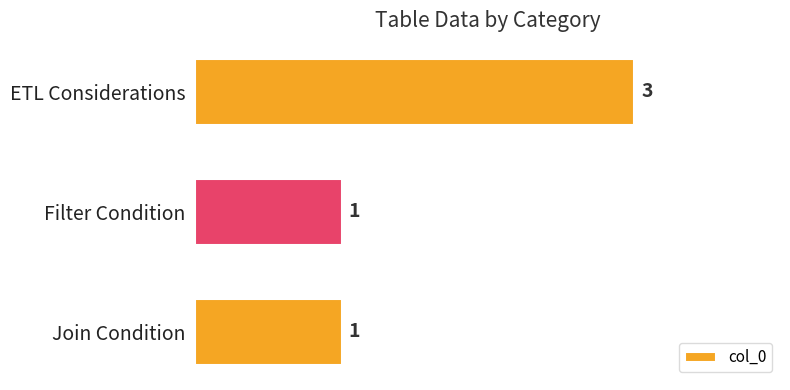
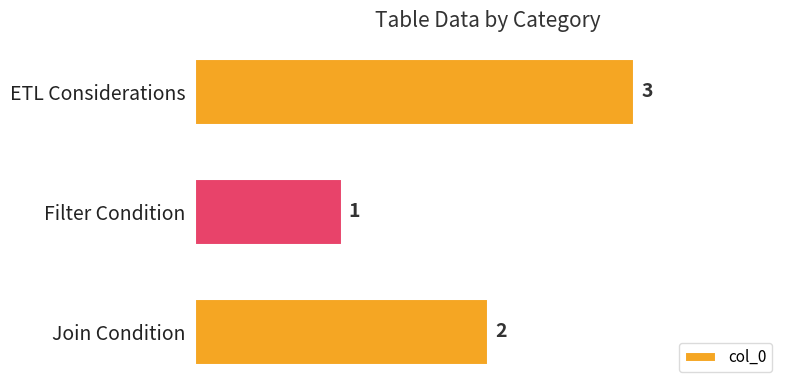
Join Condition: 1 -> 2
